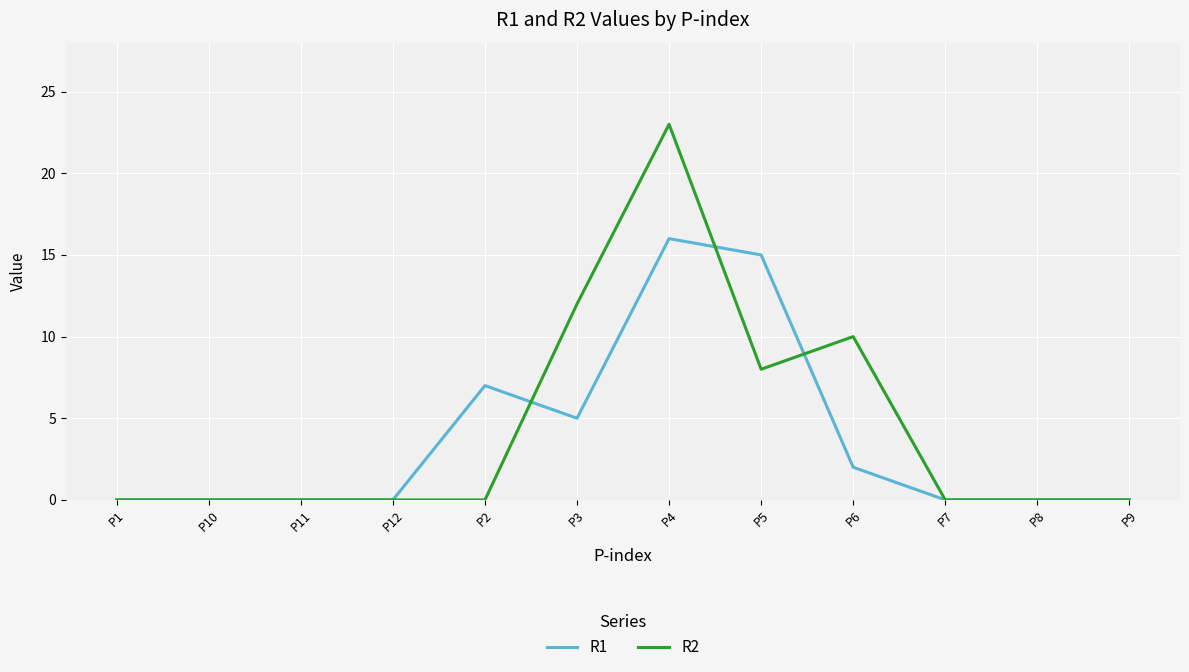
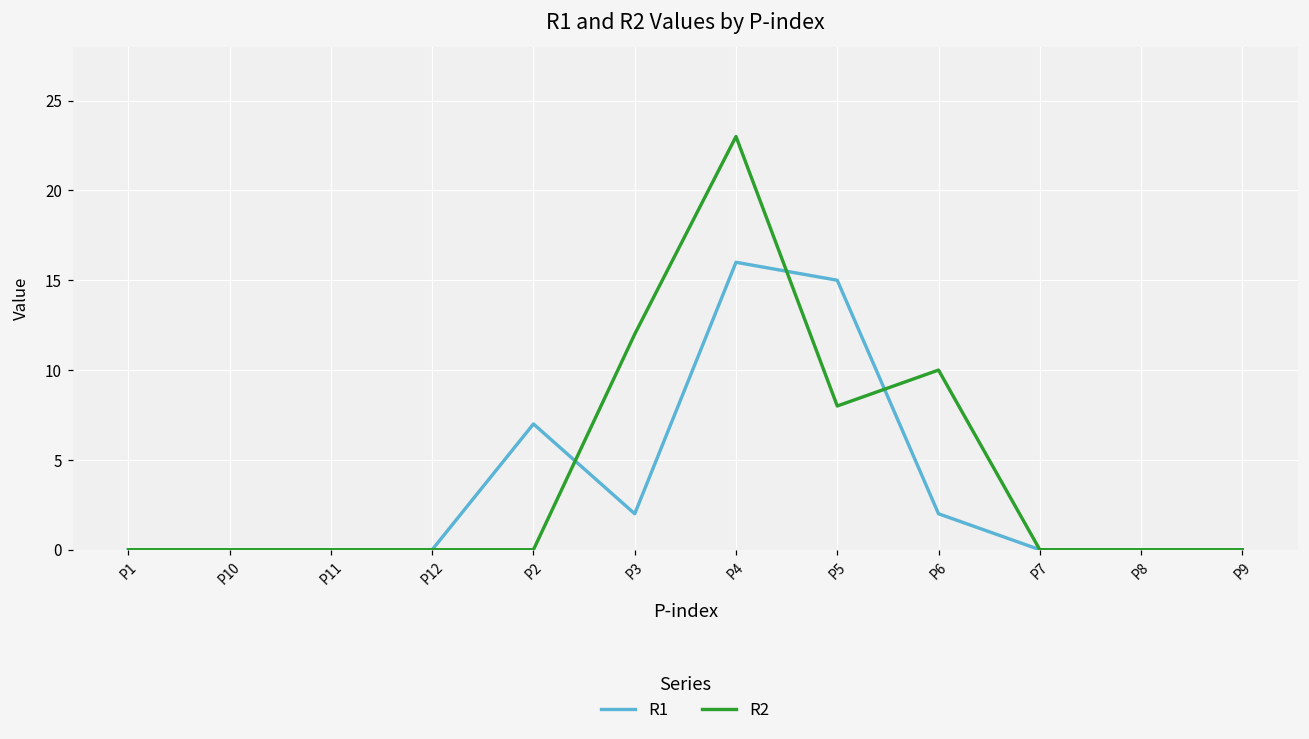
R1, P3: 5 -> 2
